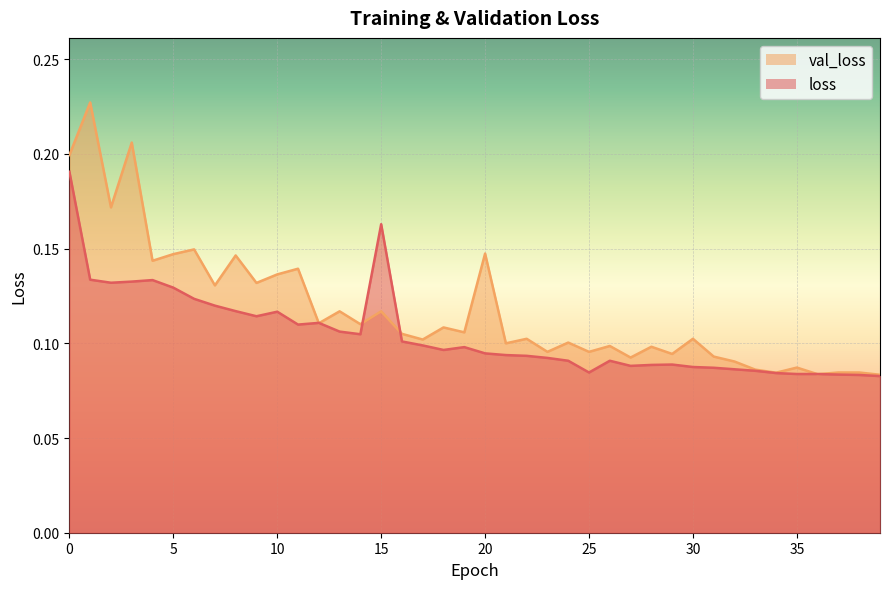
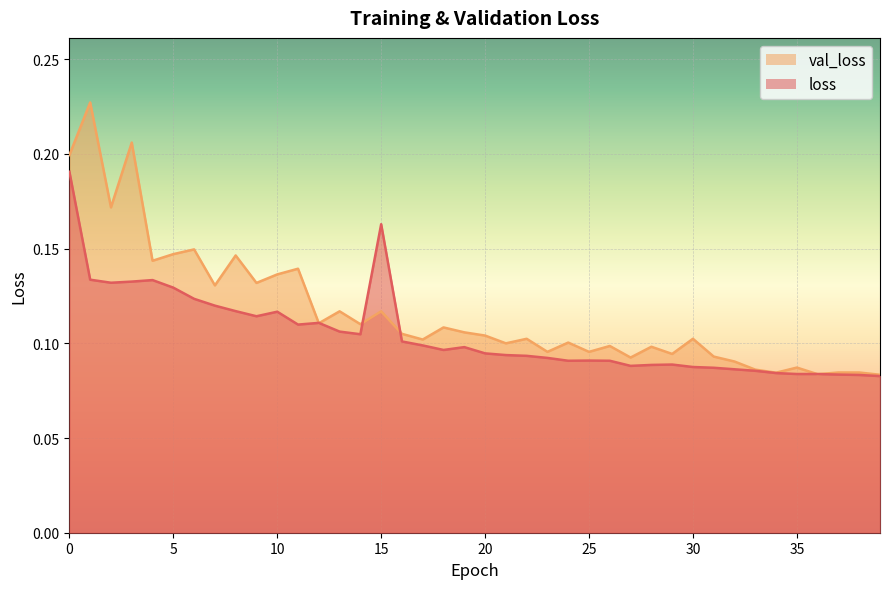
val_loss, 20: 0.147 -> 0.104
loss, 25: 0.085 -> 0.091
